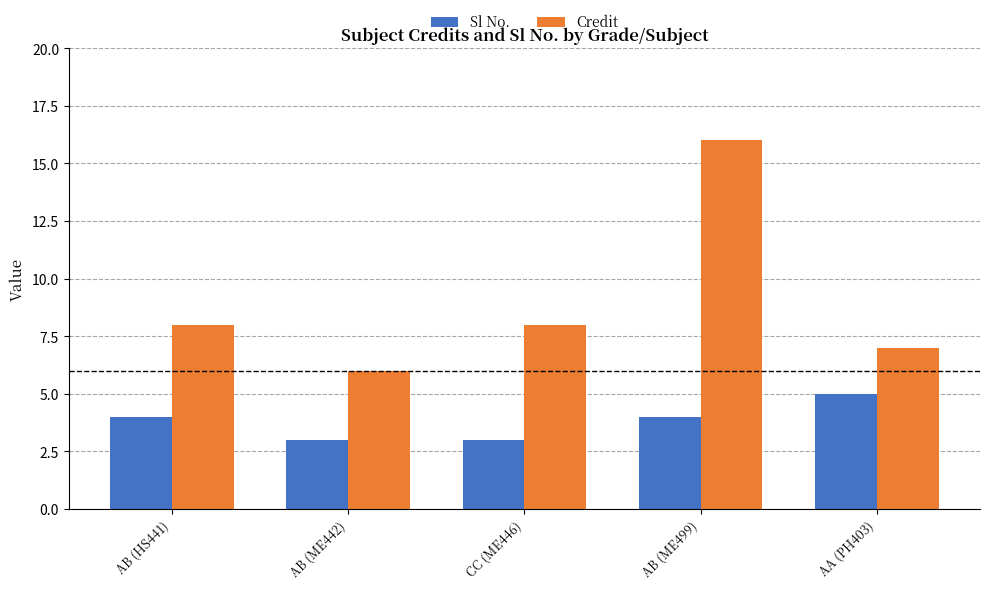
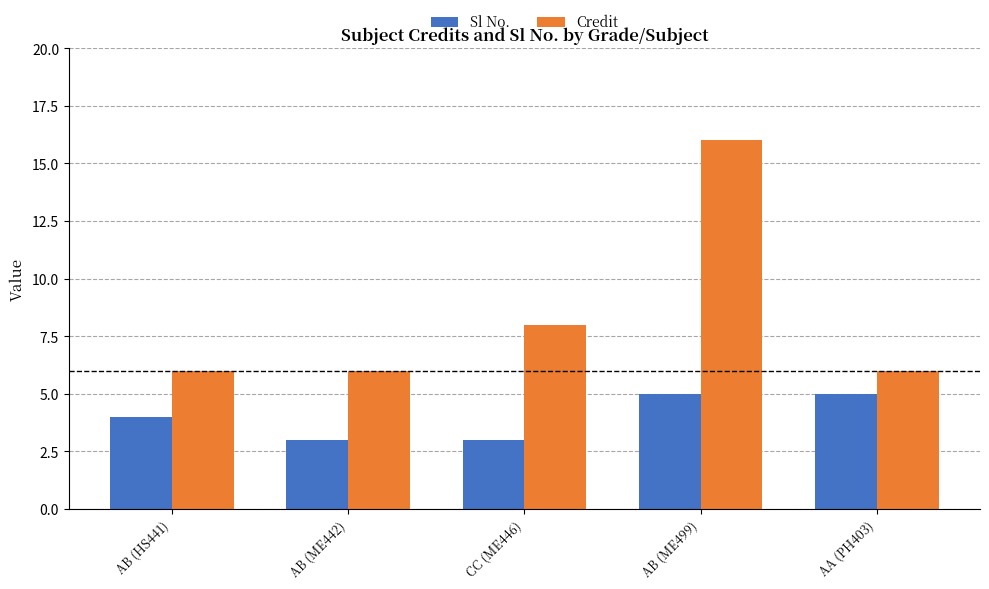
Credit, AB (HS441): 8 -> 6
Sl No., AB (ME499): 4 -> 5
Credit, AA (PH403): 7 -> 6
